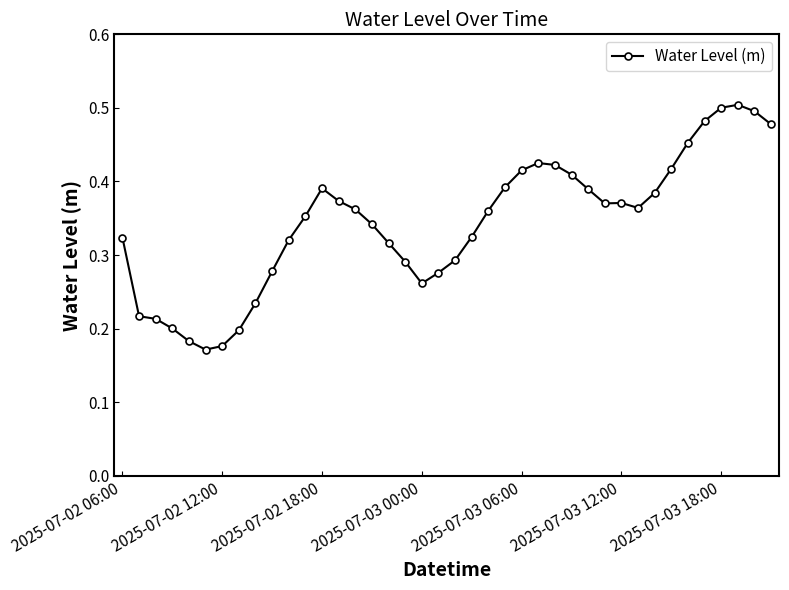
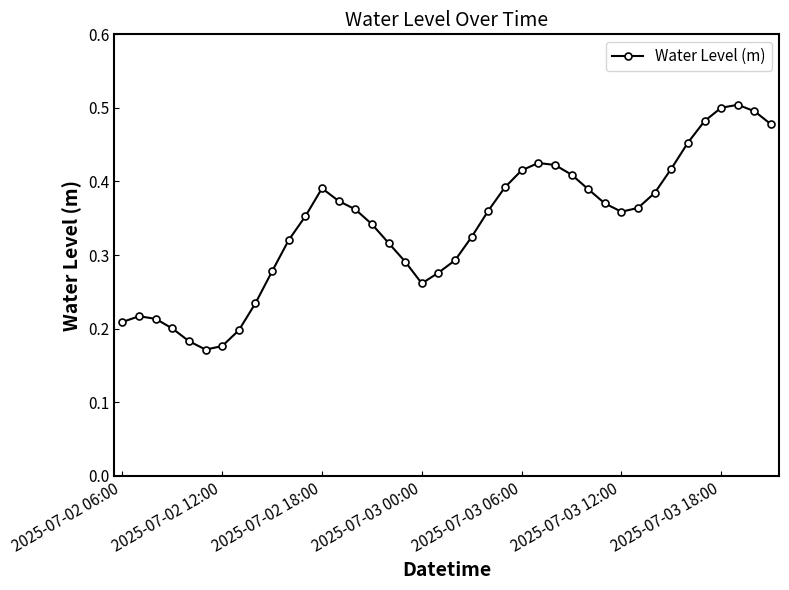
2025-07-02 06:00: 0.32 -> 0.21
2025-07-03 12:00: 0.37 -> 0.36
